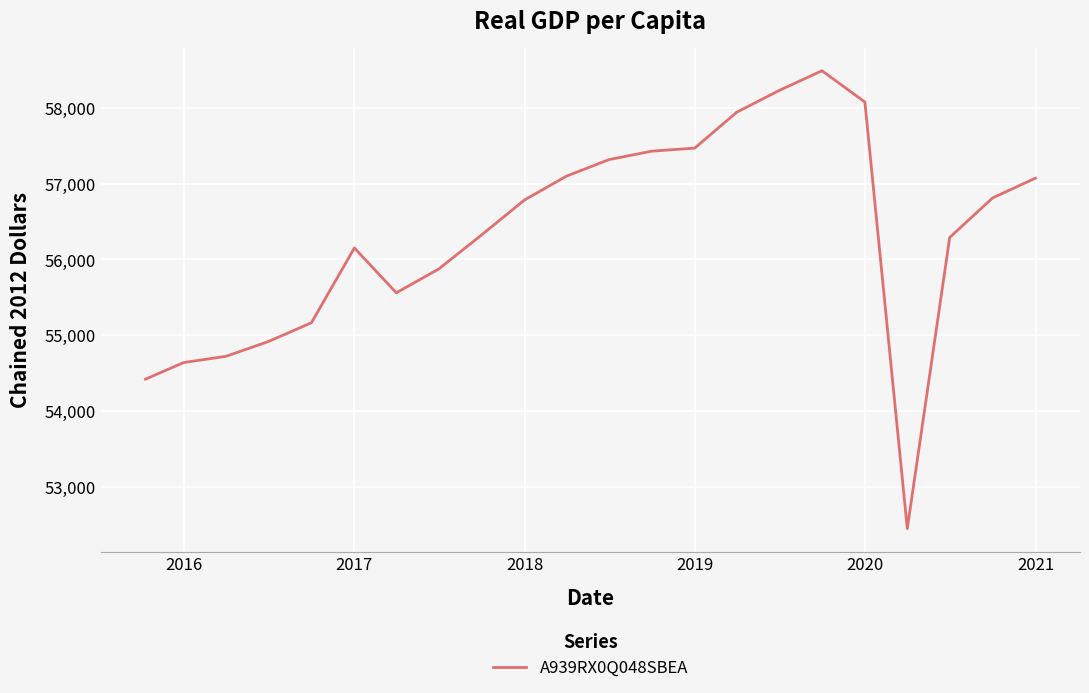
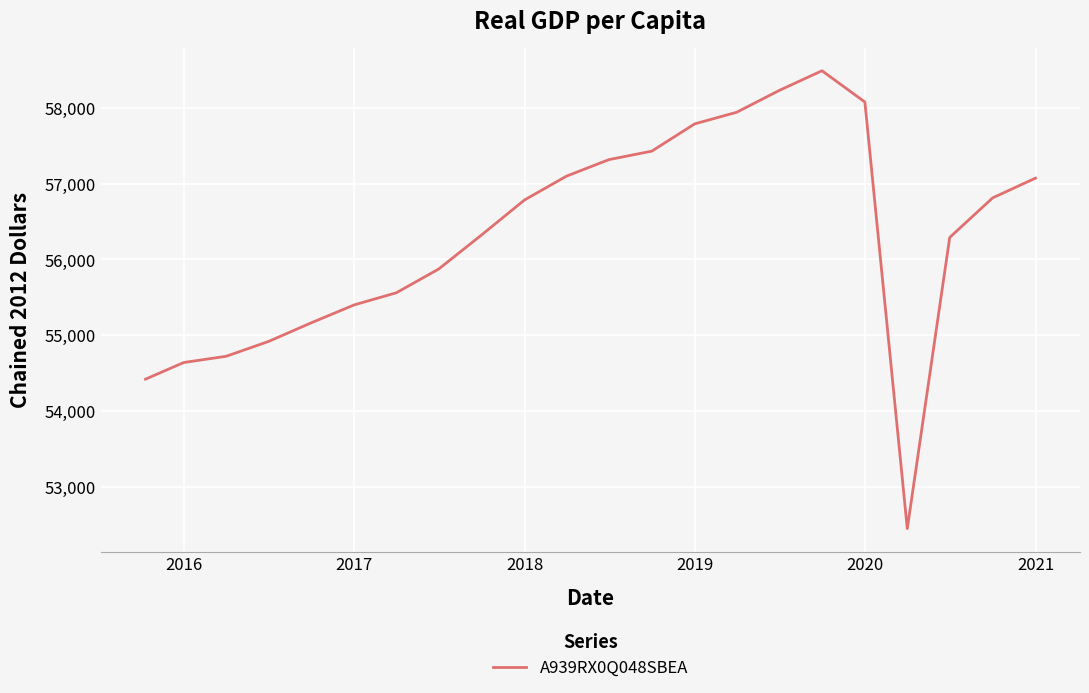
2017: 56,200 -> 55,400
2019: 57,500 -> 57,800
